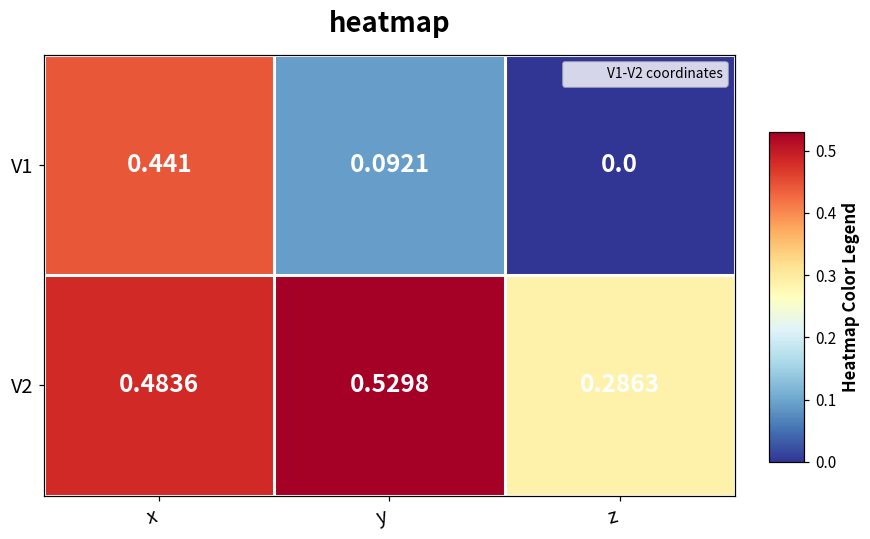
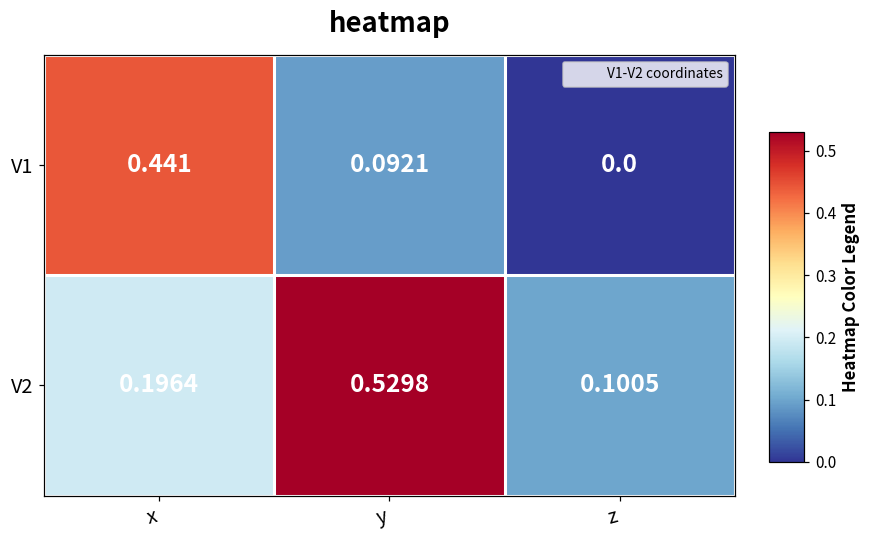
V2, x: 0.4836 -> 0.1964
V2, z: 0.2863 -> 0.1005
